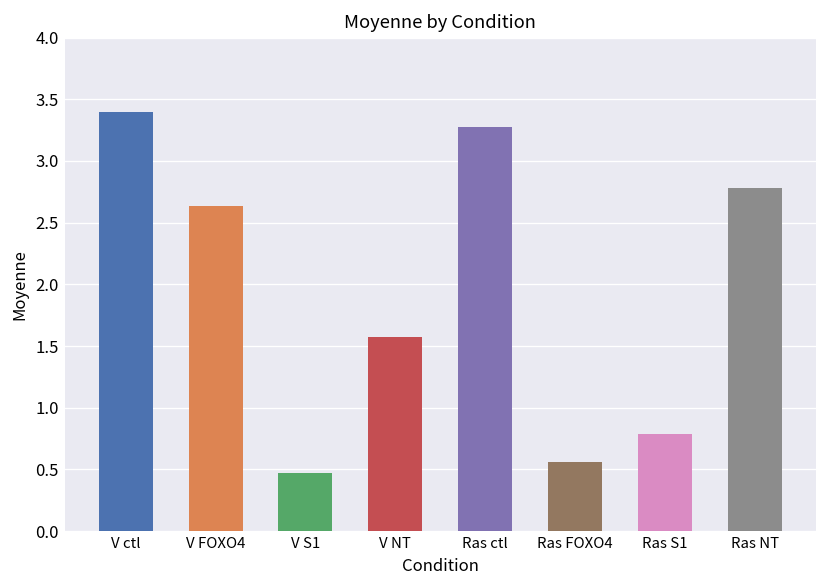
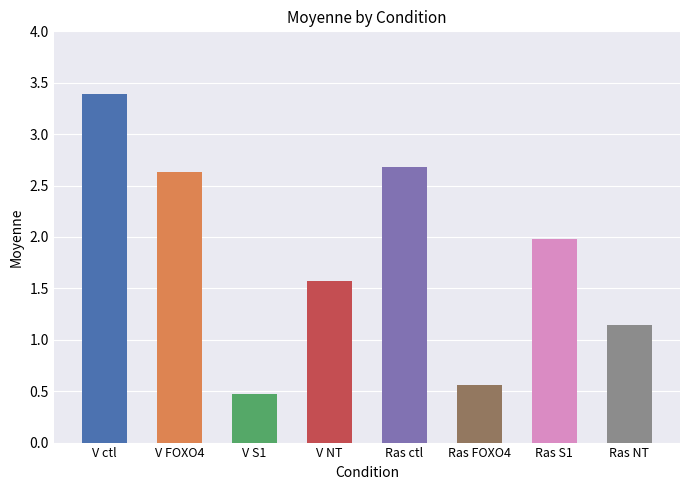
Ras ctl: 3.27 -> 2.68
Ras S1: 0.79 -> 1.98
Ras NT: 2.78 -> 1.14
